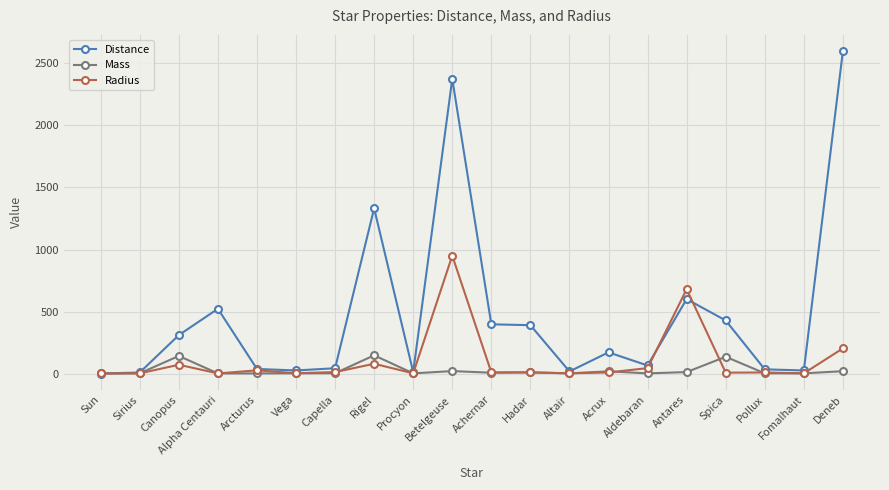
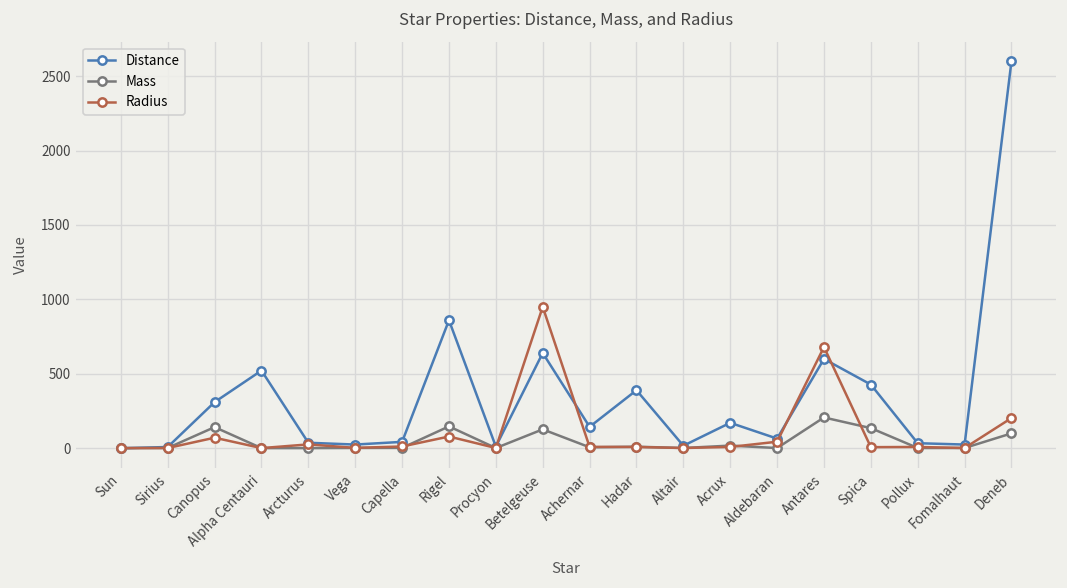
Distance, Rigel: 1330 -> 860
Distance, Betelgeuse: 2380 -> 640
Mass, Betelgeuse: 20 -> 130
Distance, Achernar: 400 -> 140
Mass, Antares: 10 -> 210
Mass, Deneb: 20 -> 100
